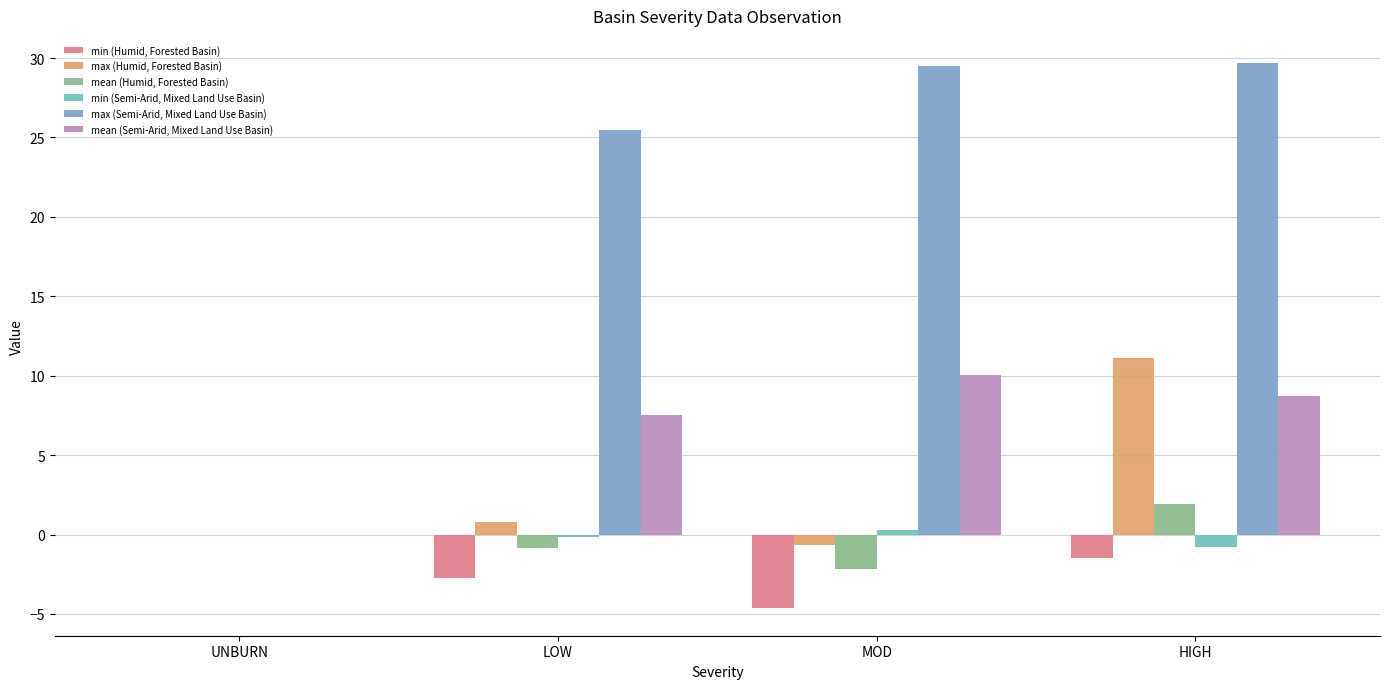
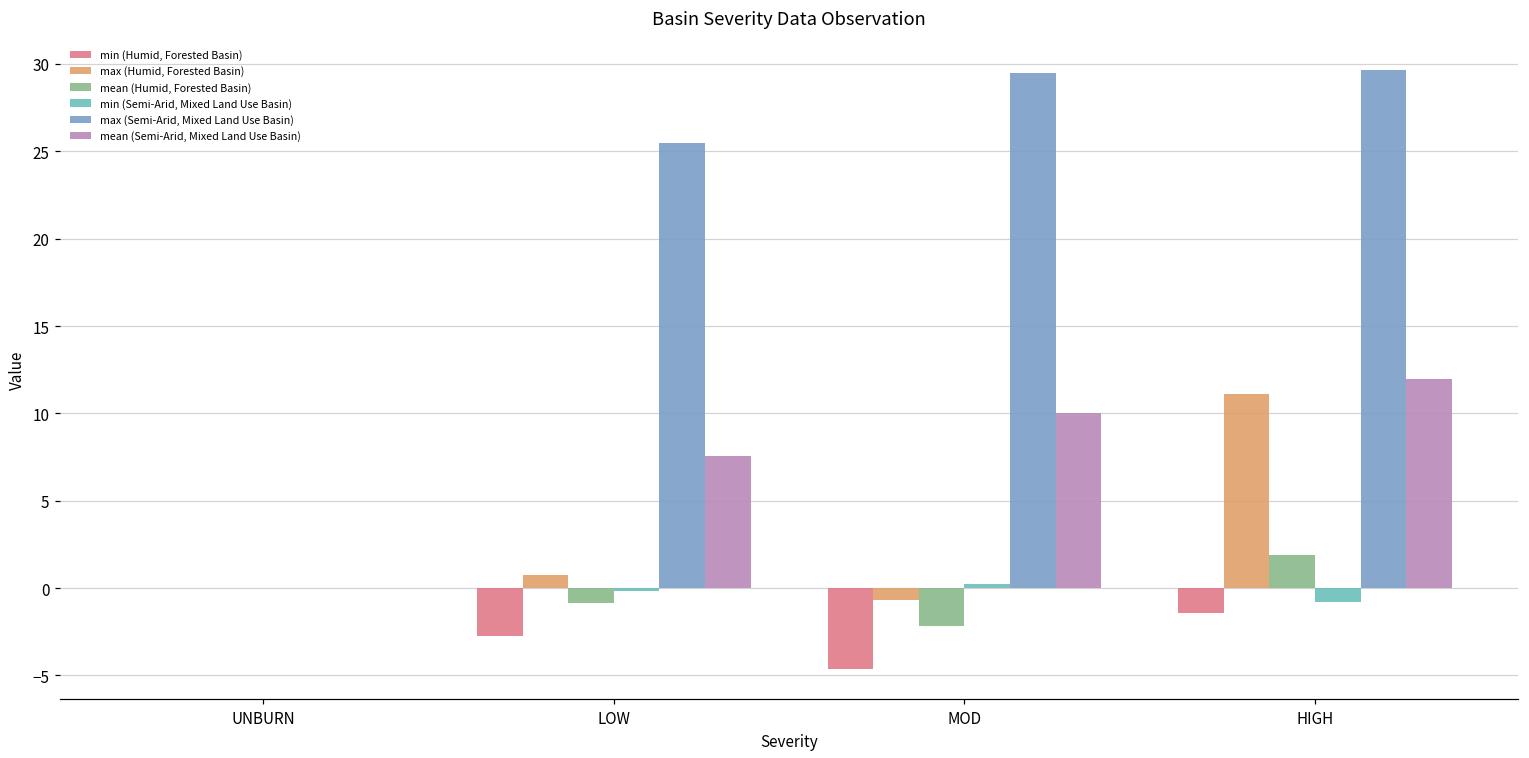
mean (Semi-Arid, Mixed Land Use Basin), HIGH: 8.7 -> 12.0
